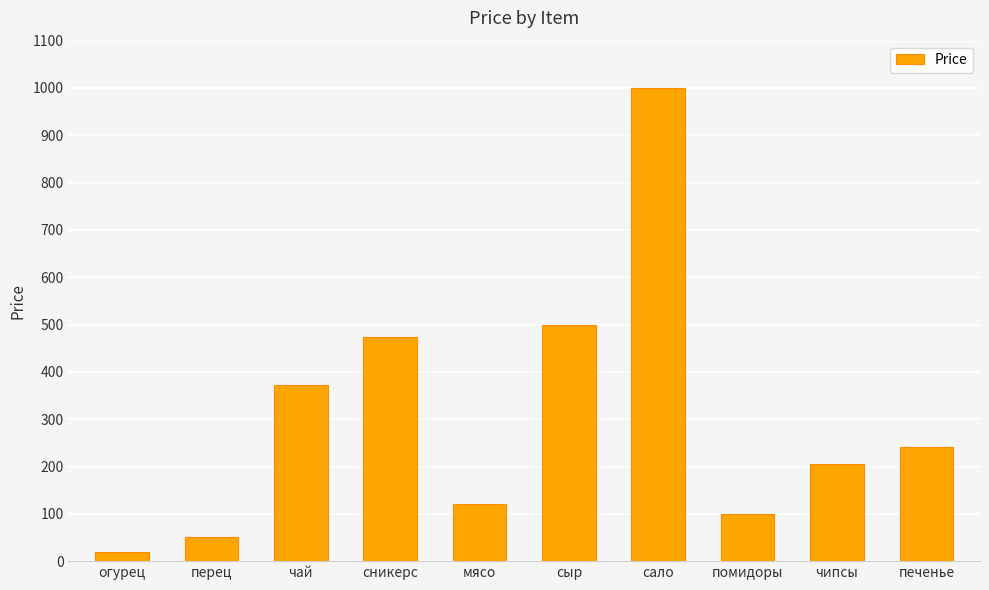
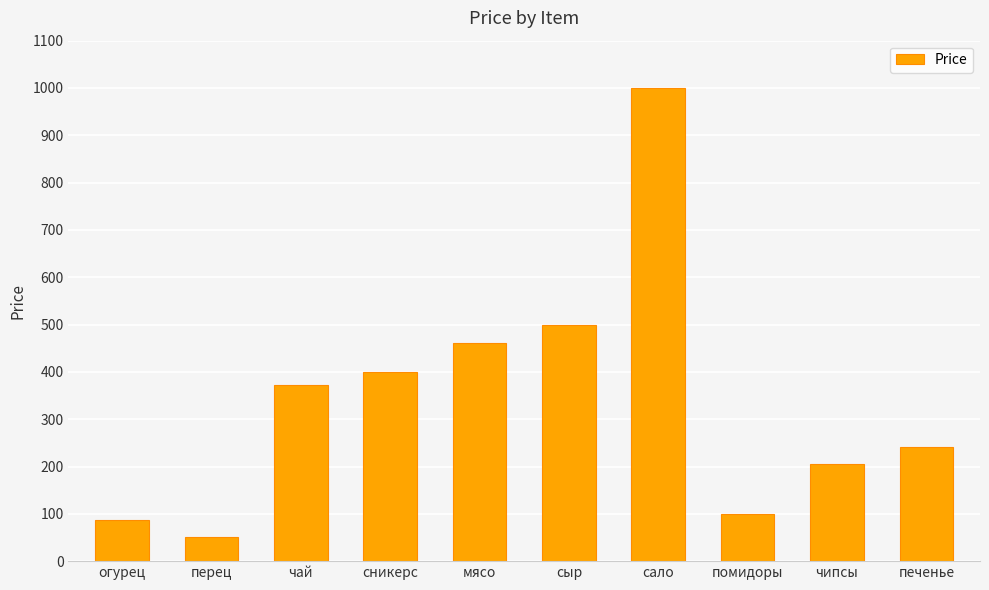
огурец: 20 -> 90
сникерс: 470 -> 400
мясо: 120 -> 460
